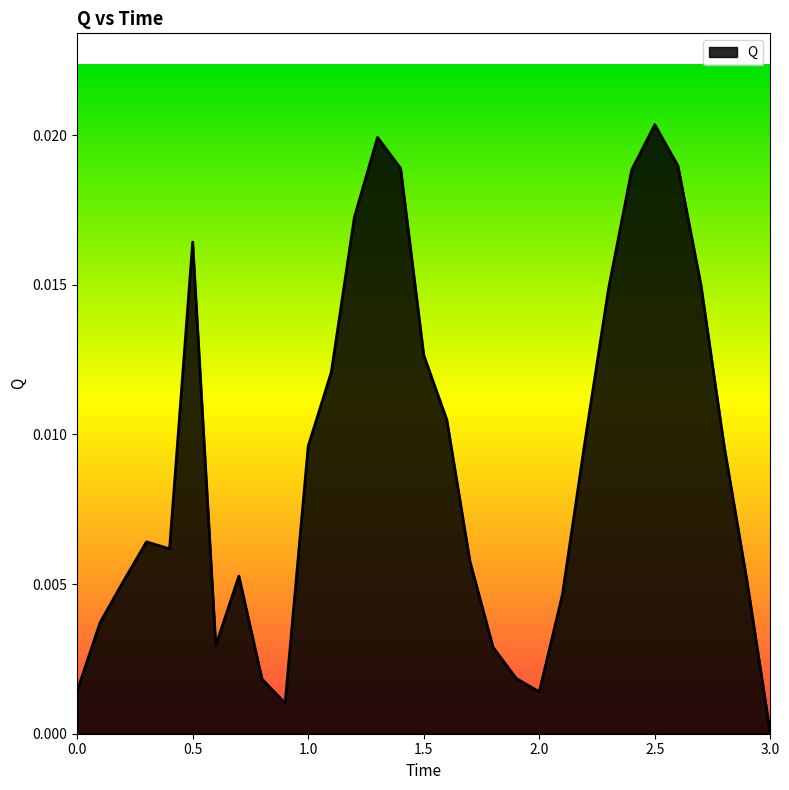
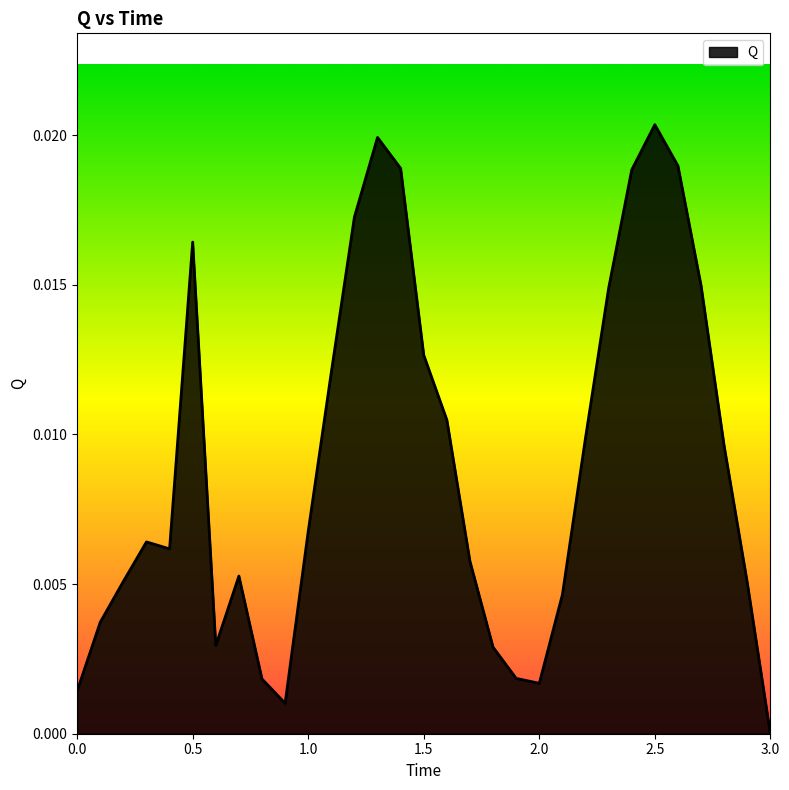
1.0: 0.0096 -> 0.0068
2.0: 0.0014 -> 0.0017
